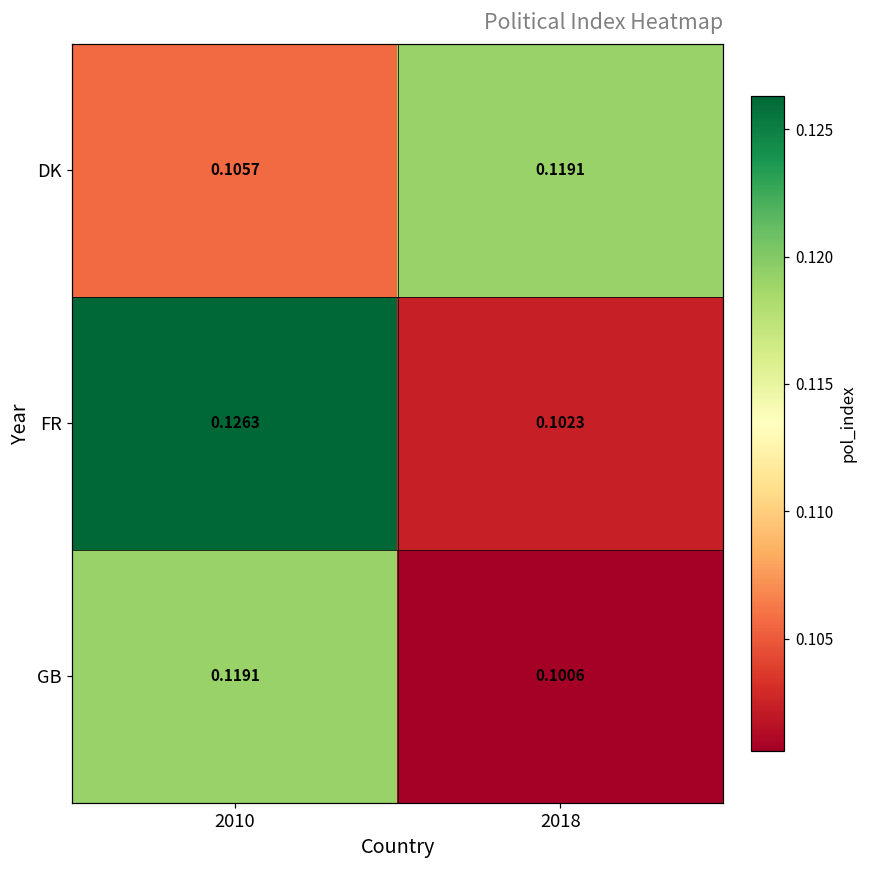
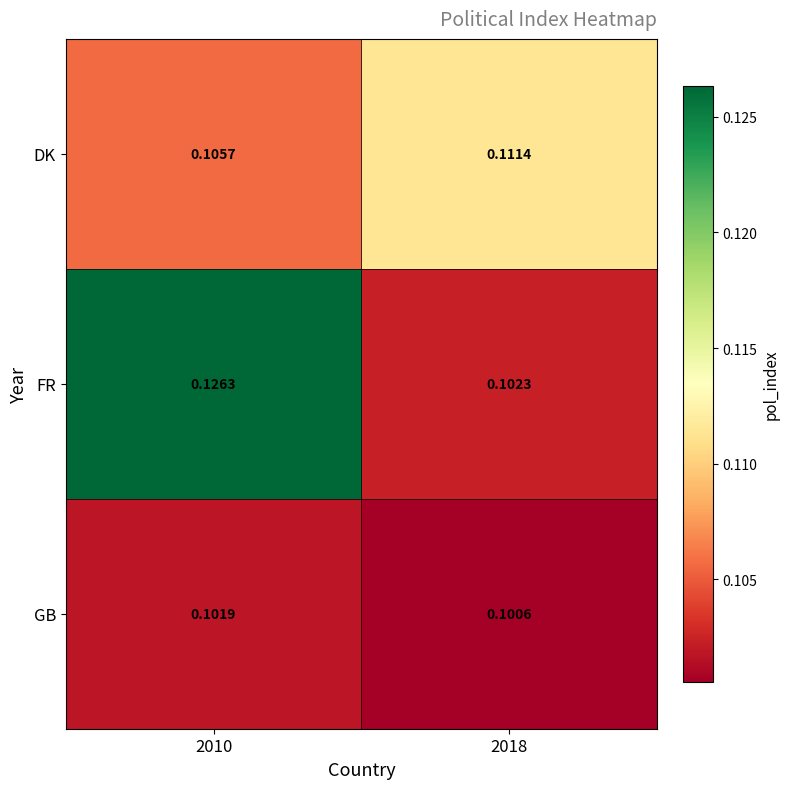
DK, 2018: 0.1191 -> 0.1114
GB, 2010: 0.1191 -> 0.1019
